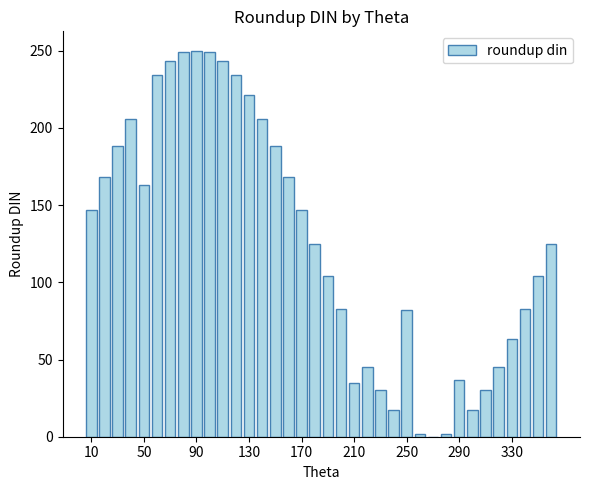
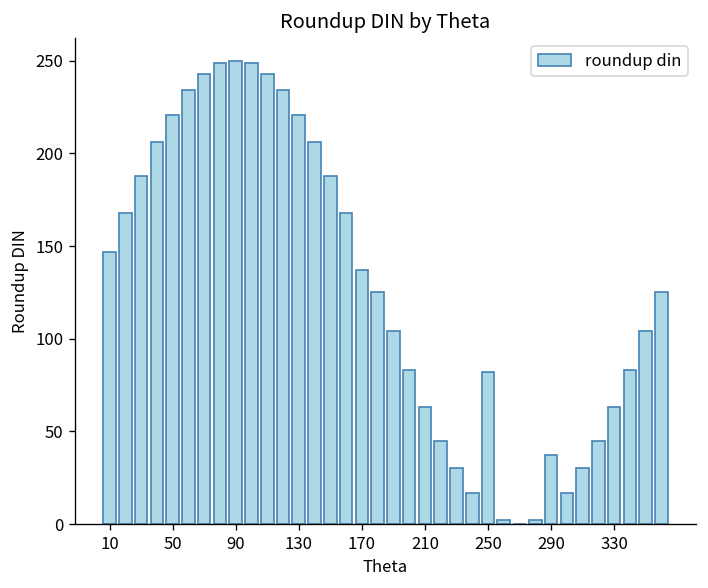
50: 163 -> 221
170: 147 -> 137
210: 35 -> 63
